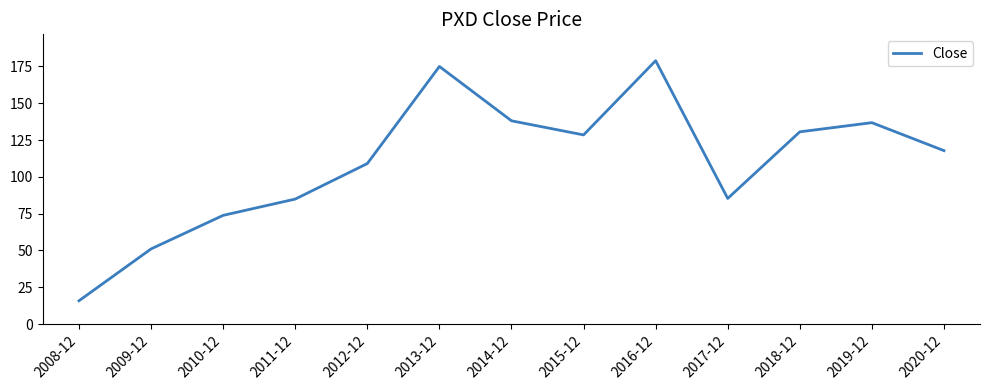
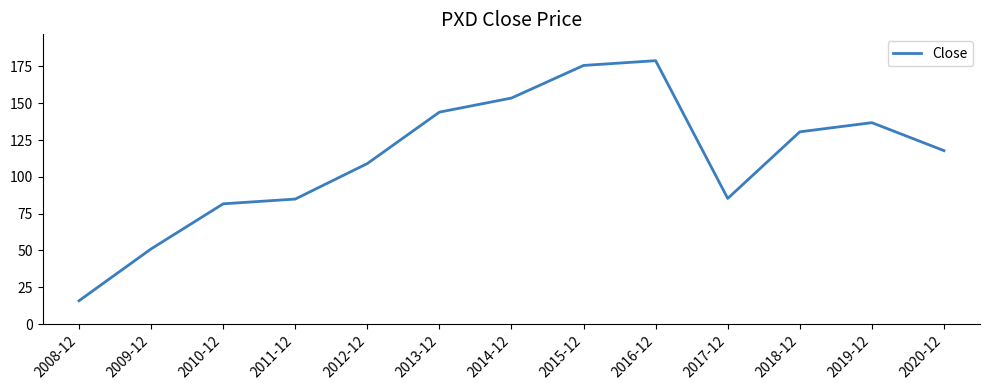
2010-12: 74 -> 82
2013-12: 175 -> 144
2014-12: 138 -> 153
2015-12: 128 -> 176
